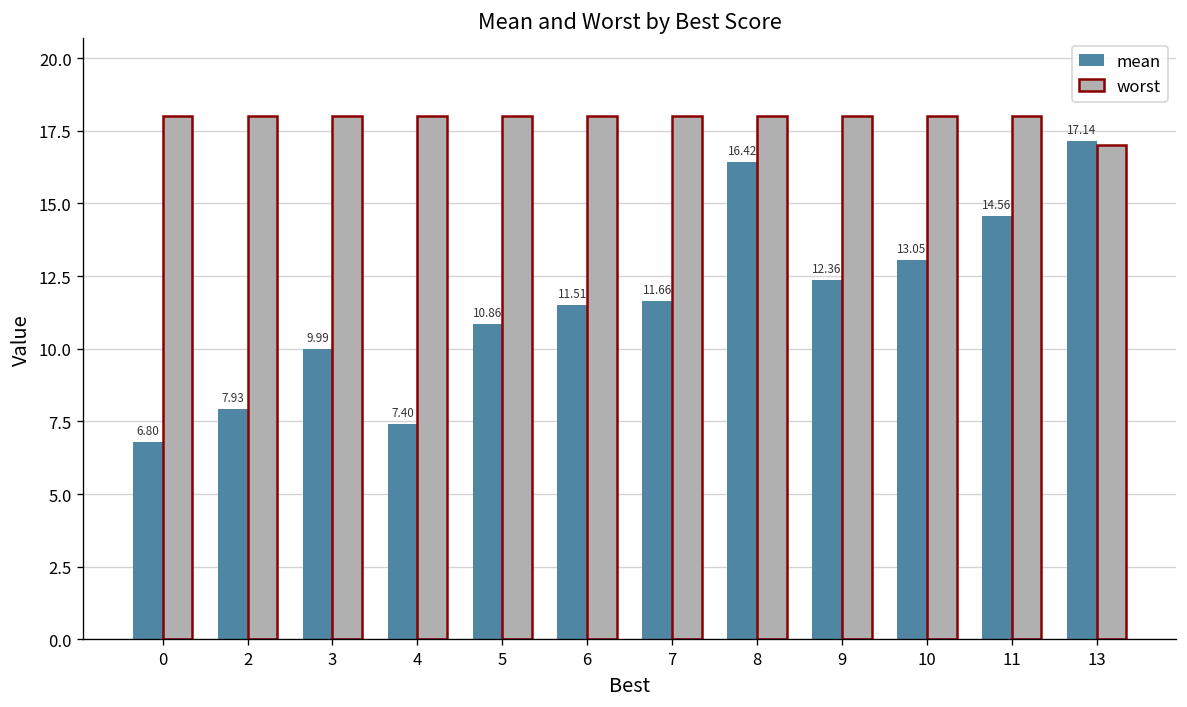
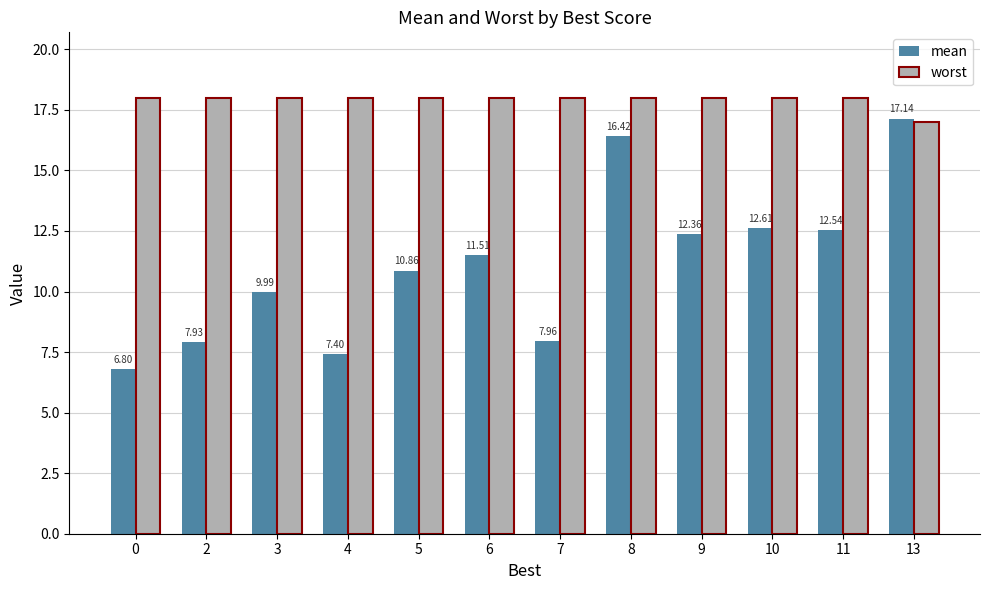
mean, 7: 11.66 -> 7.96
mean, 10: 13.05 -> 12.61
mean, 11: 14.56 -> 12.54
